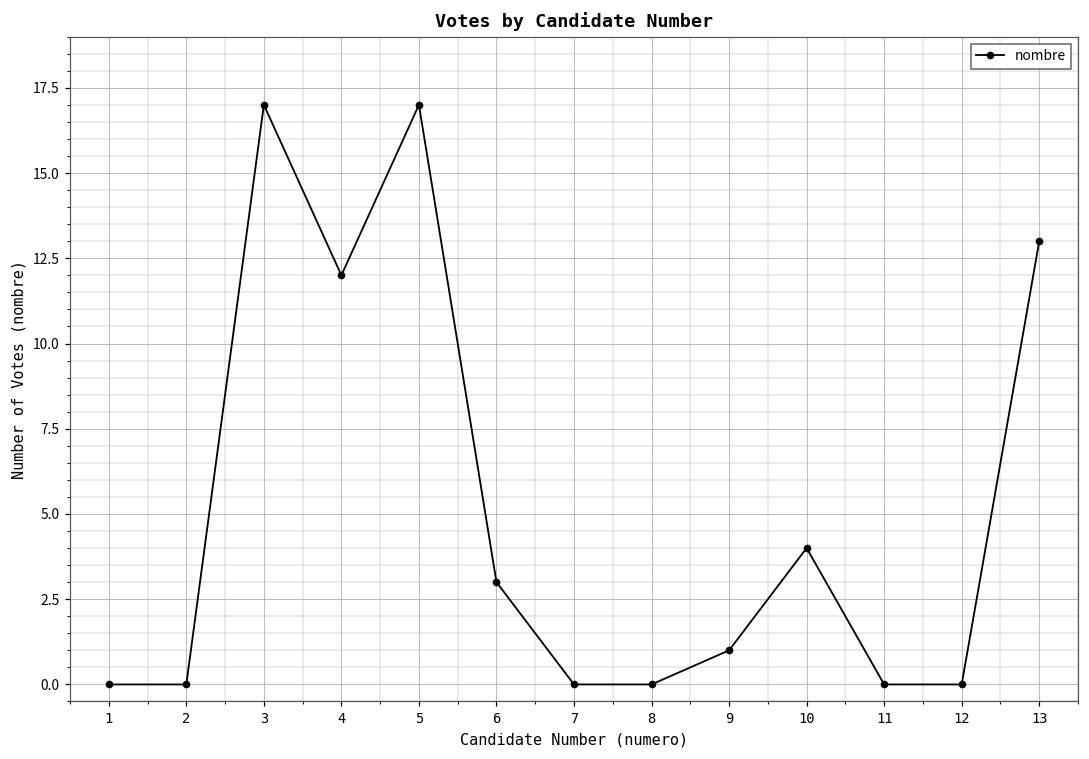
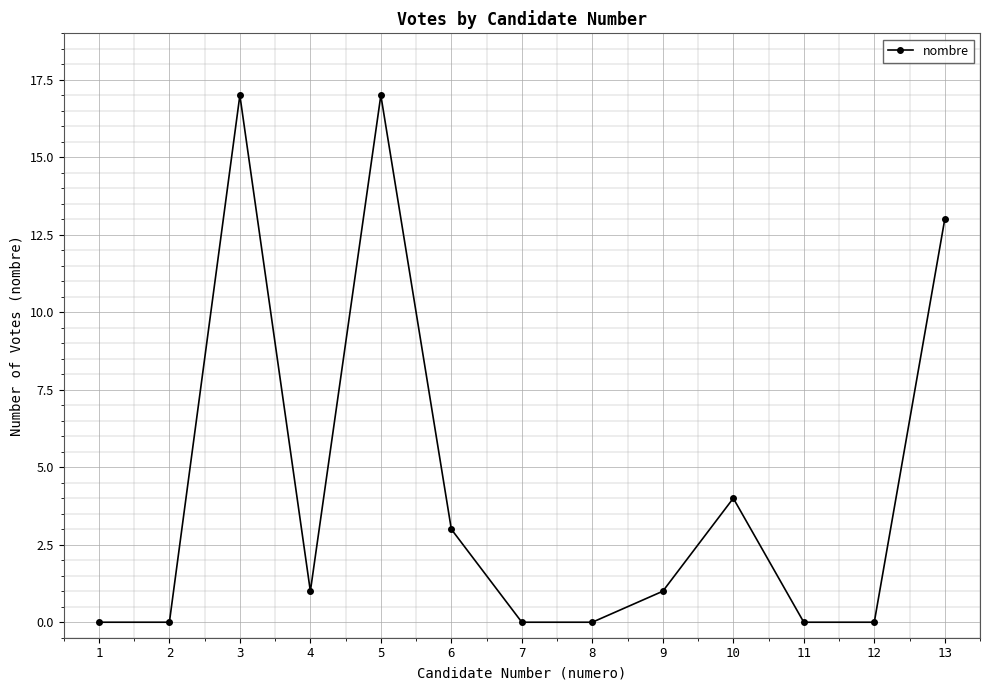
4: 12 -> 1
